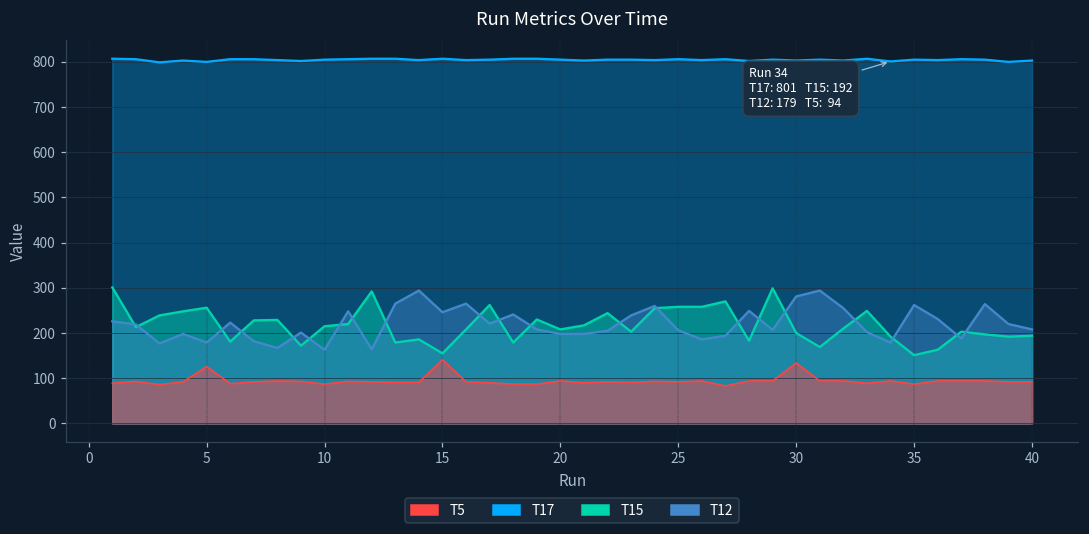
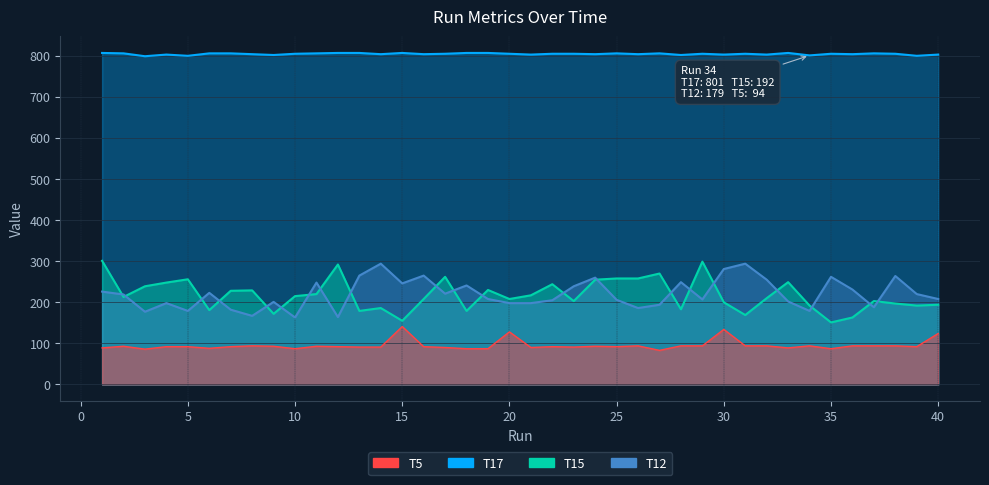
T5, 5: 130 -> 90
T5, 20: 90 -> 130
T5, 40: 90 -> 120
